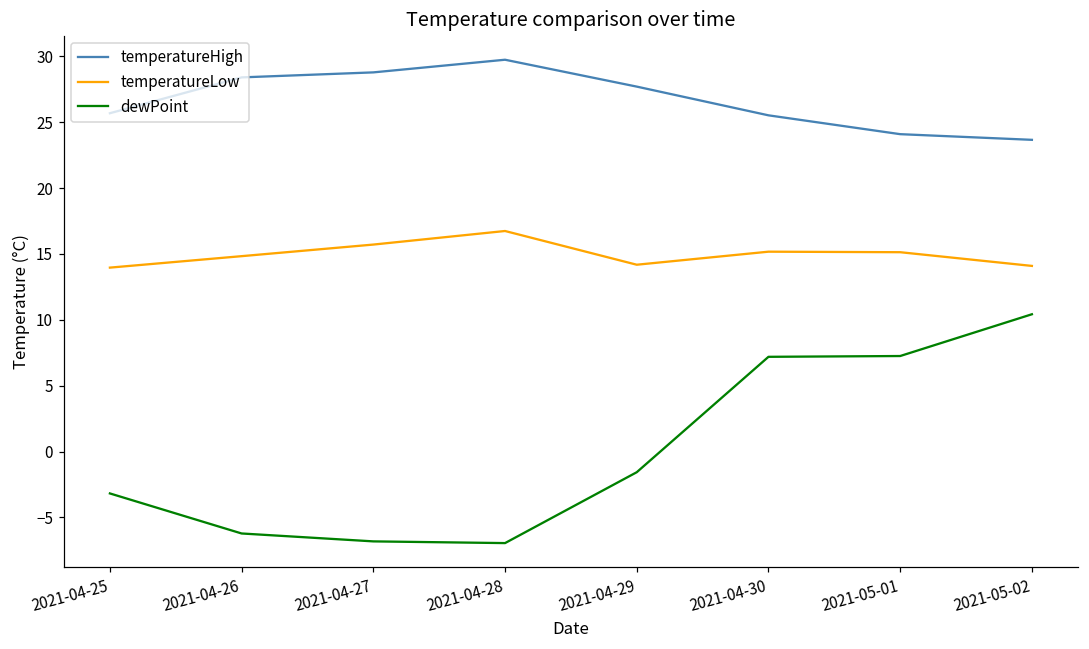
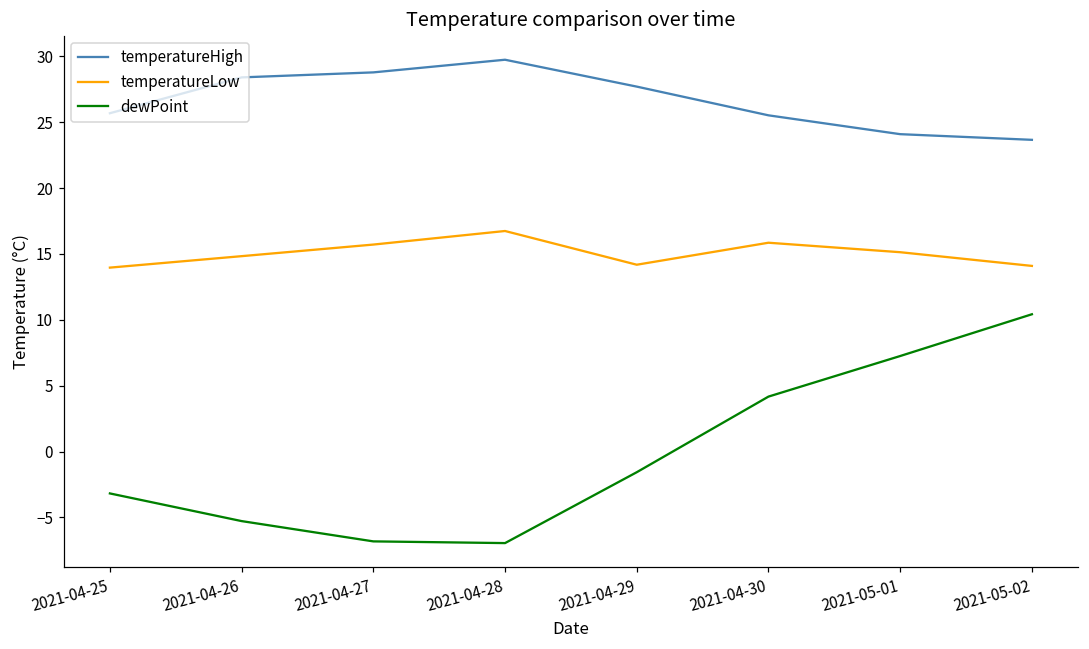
dewPoint, 2021-04-26: -6.2 -> -5.3
temperatureLow, 2021-04-30: 15.2 -> 15.9
dewPoint, 2021-04-30: 7.2 -> 4.2
